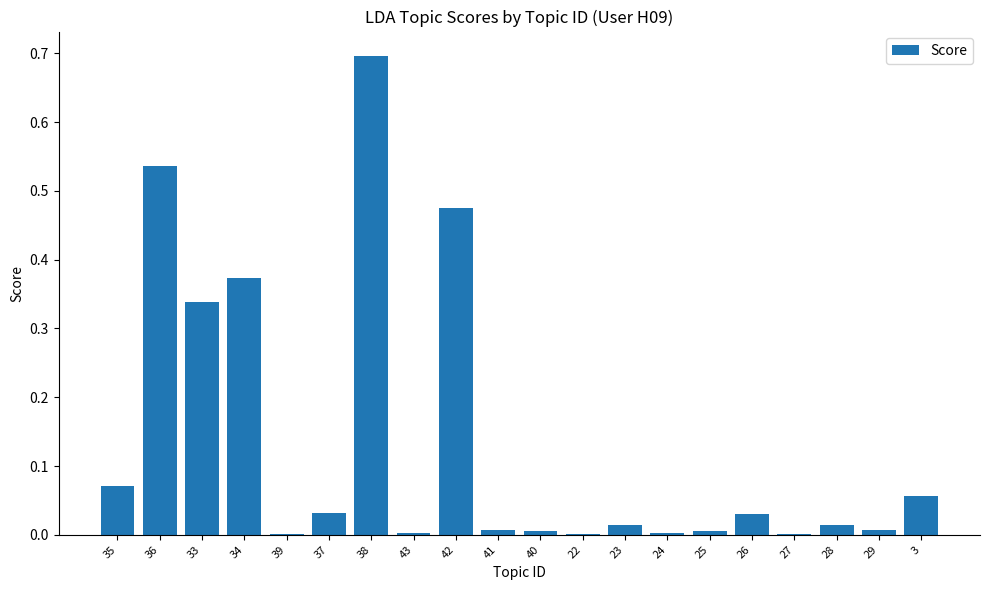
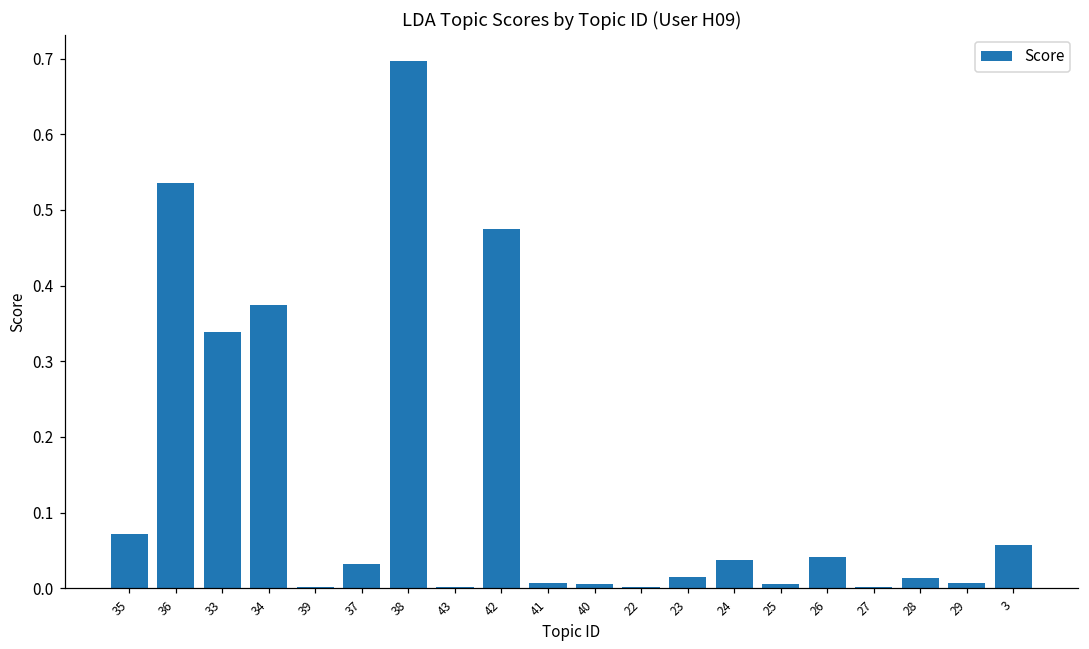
24: 0.00 -> 0.04
26: 0.03 -> 0.04
